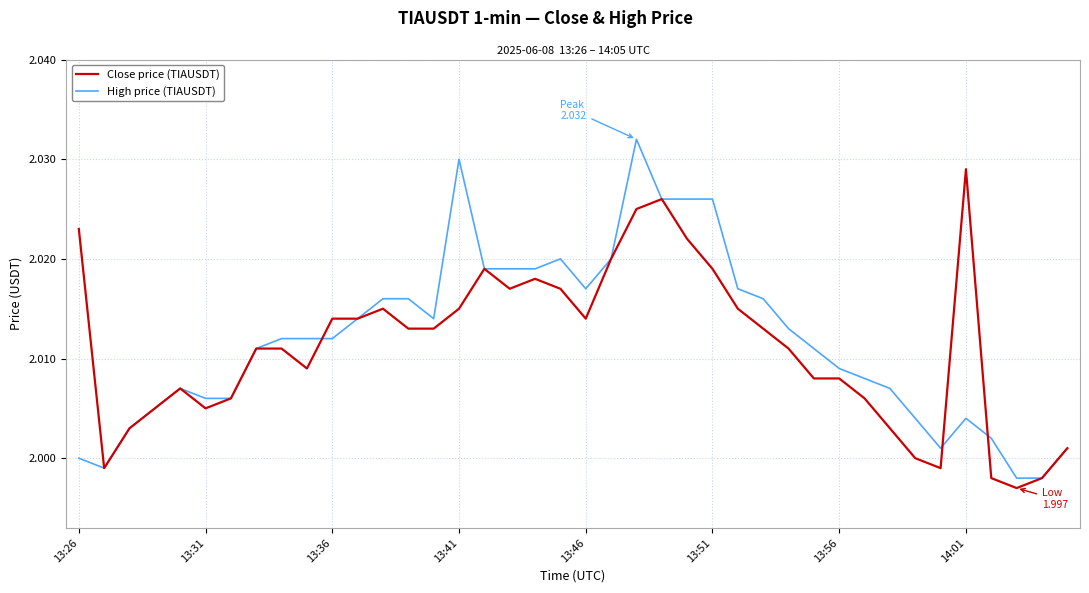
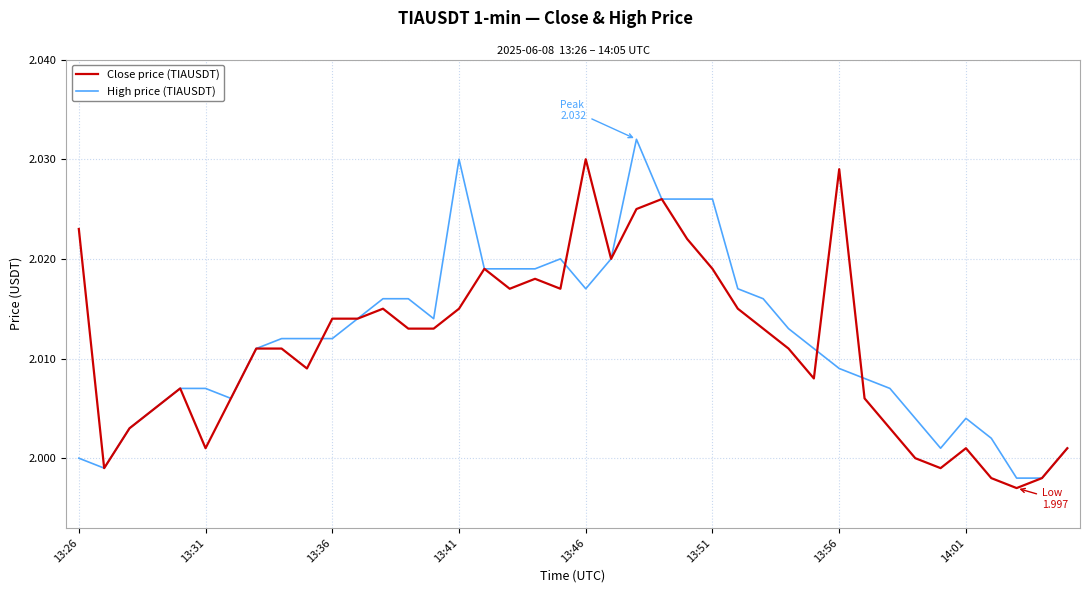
Close price (TIAUSDT), 13:31: 2.005 -> 2.001
High price (TIAUSDT), 13:31: 2.006 -> 2.007
Close price (TIAUSDT), 13:46: 2.014 -> 2.030
Close price (TIAUSDT), 13:56: 2.008 -> 2.029
Close price (TIAUSDT), 14:01: 2.029 -> 2.001
